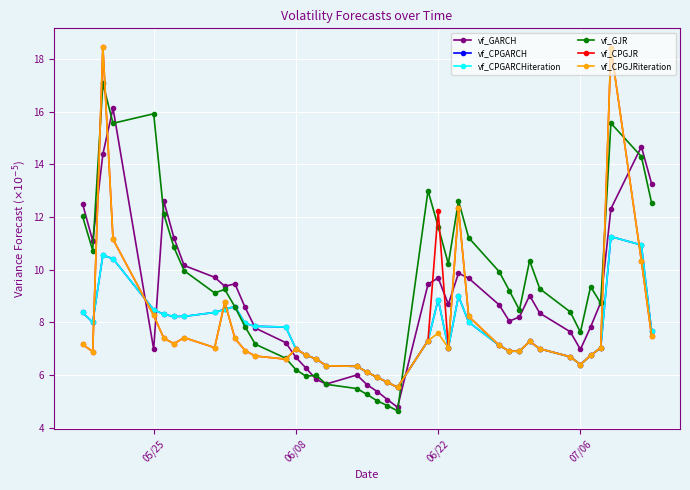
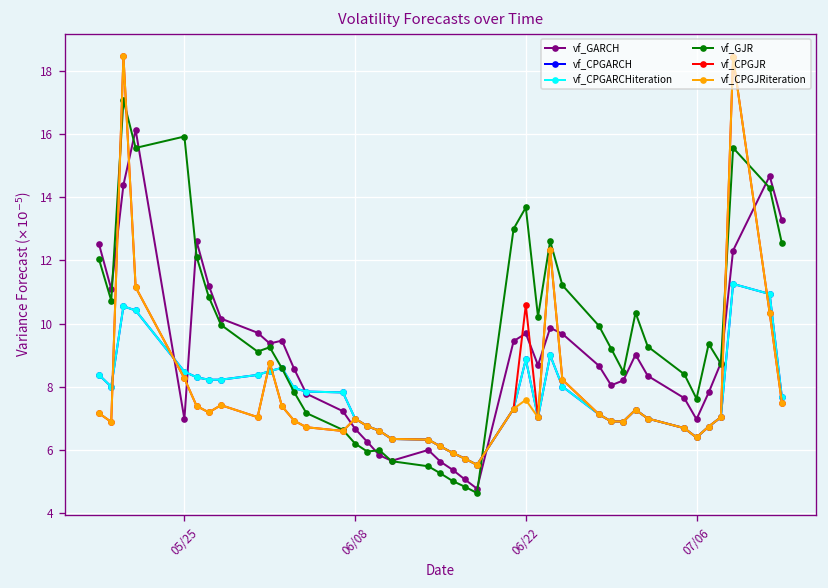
vf_GJR, 06/22: 11.6 -> 13.7
vf_CPGJR, 06/22: 12.2 -> 10.6
